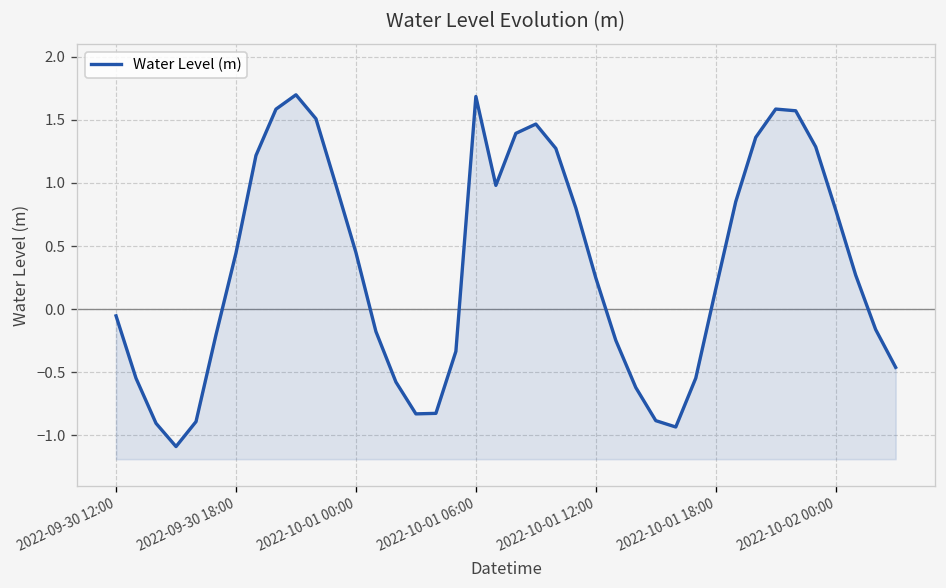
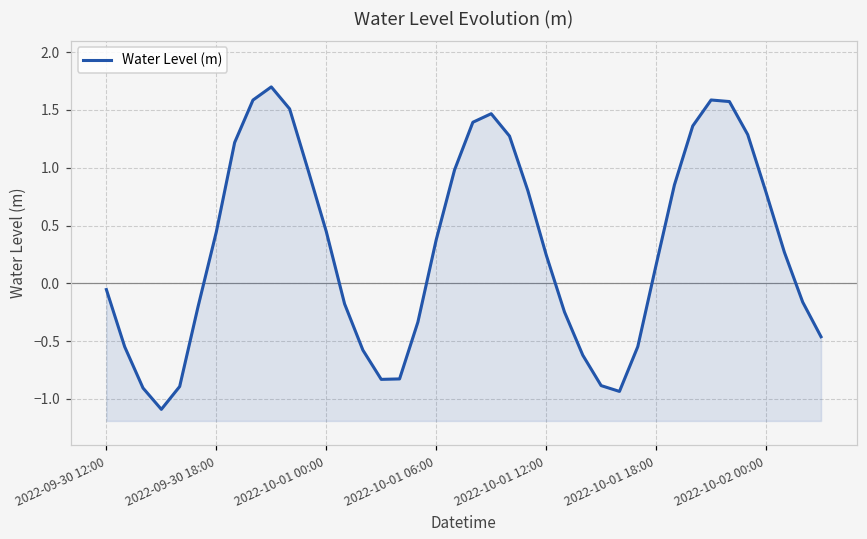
2022-10-01 06:00: 1.69 -> 0.38
